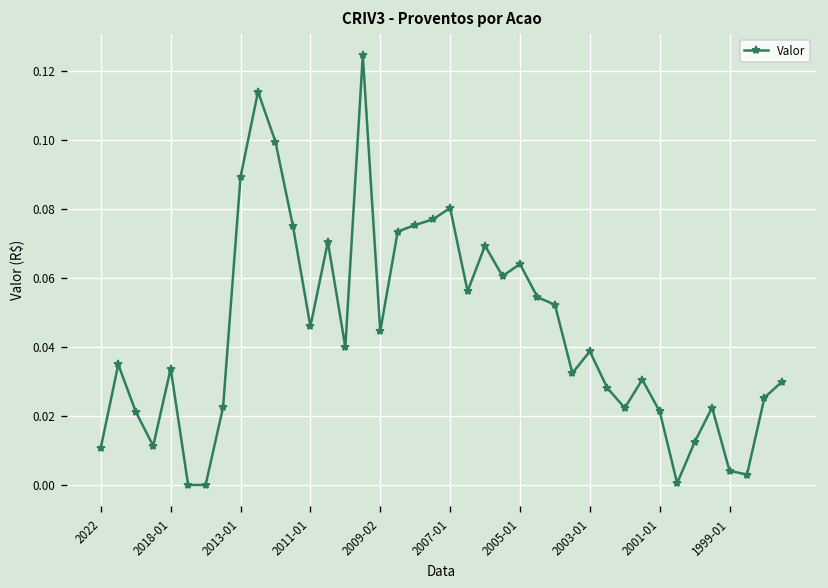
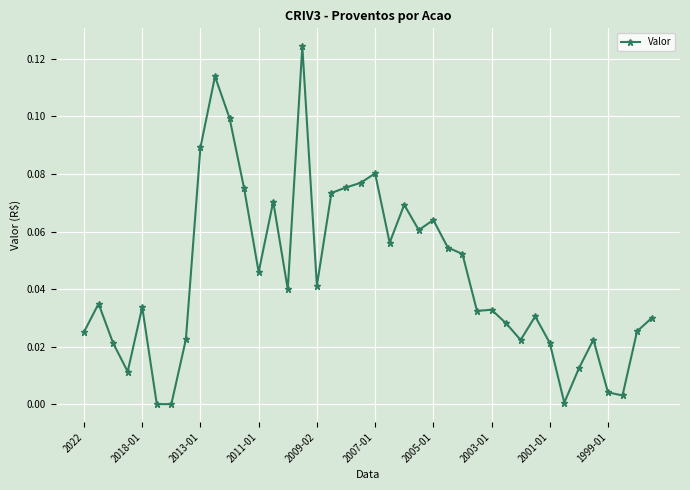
2022: 0.011 -> 0.025
2009-02: 0.045 -> 0.041
2003-01: 0.039 -> 0.033
